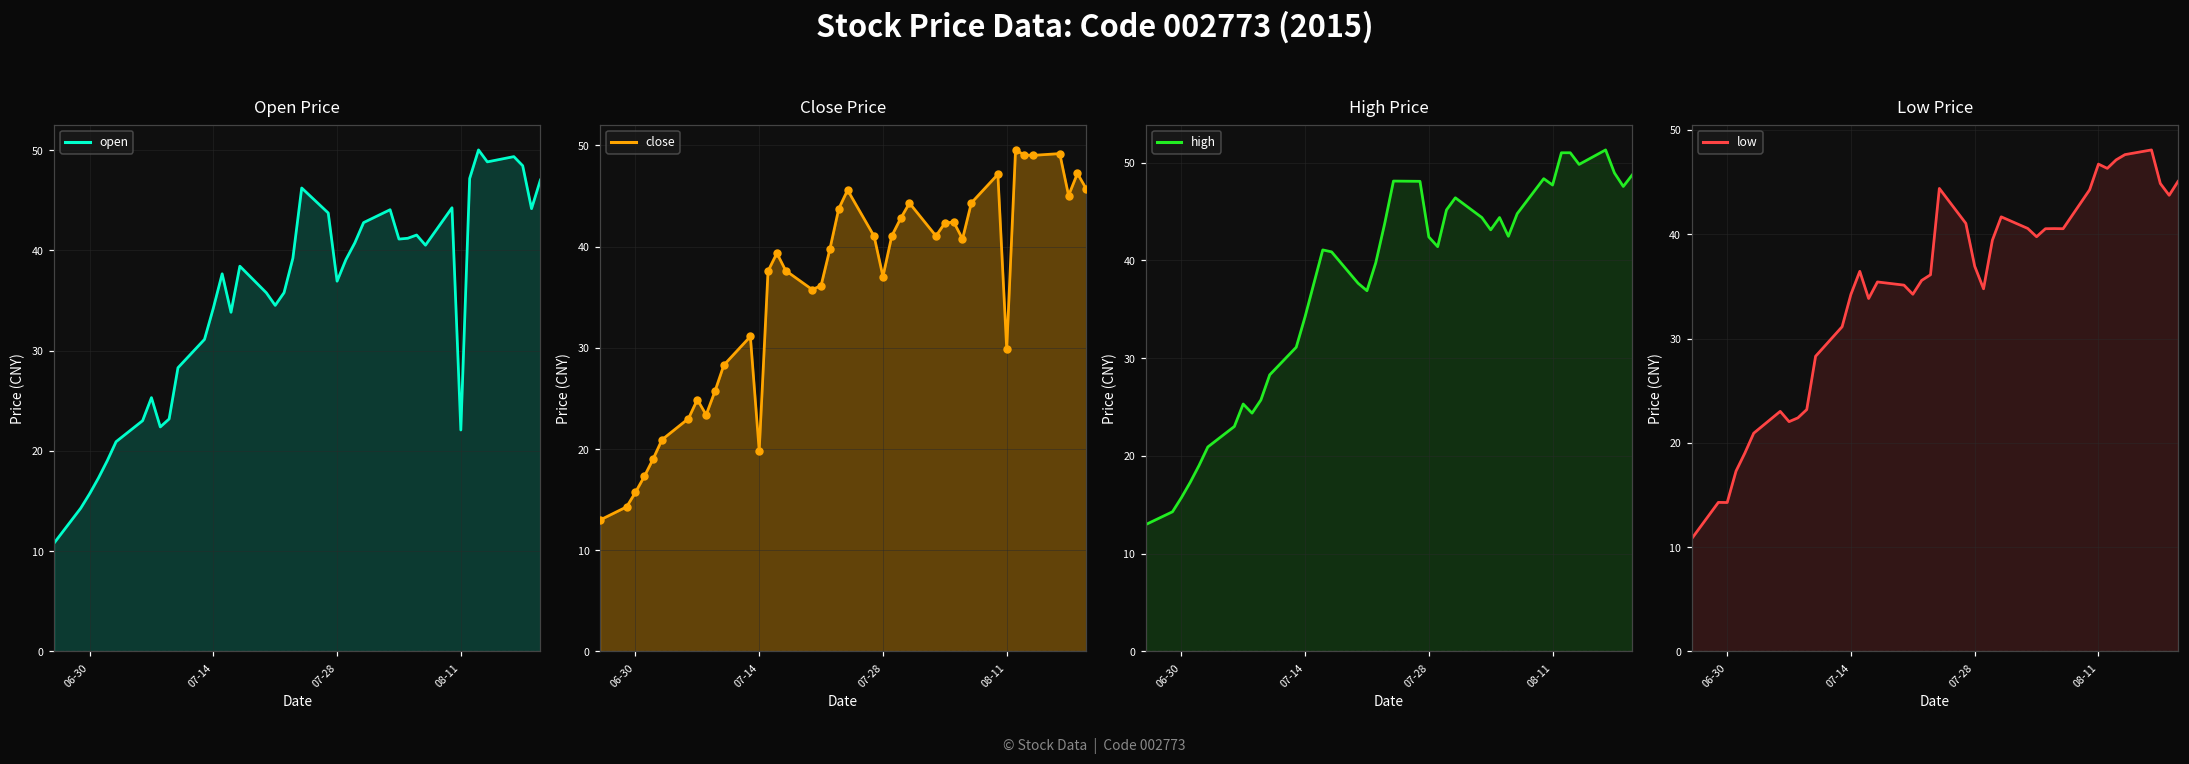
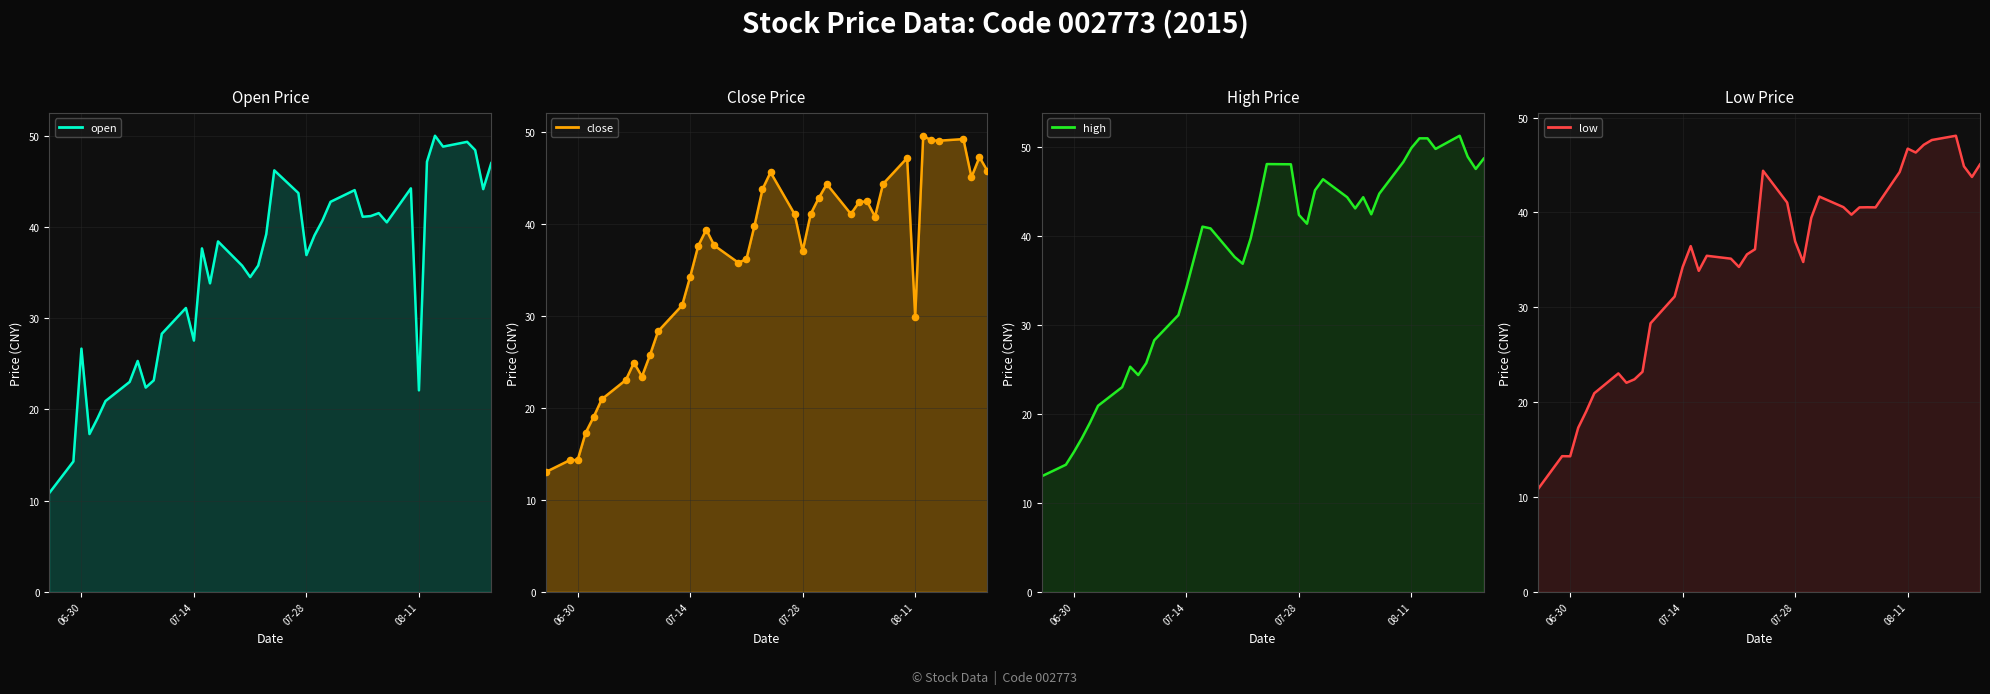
Open Price, 06-30: 16 -> 27
Open Price, 07-14: 34 -> 28
Close Price, 06-30: 16 -> 14
Close Price, 07-14: 20 -> 34
High Price, 08-11: 48 -> 50
